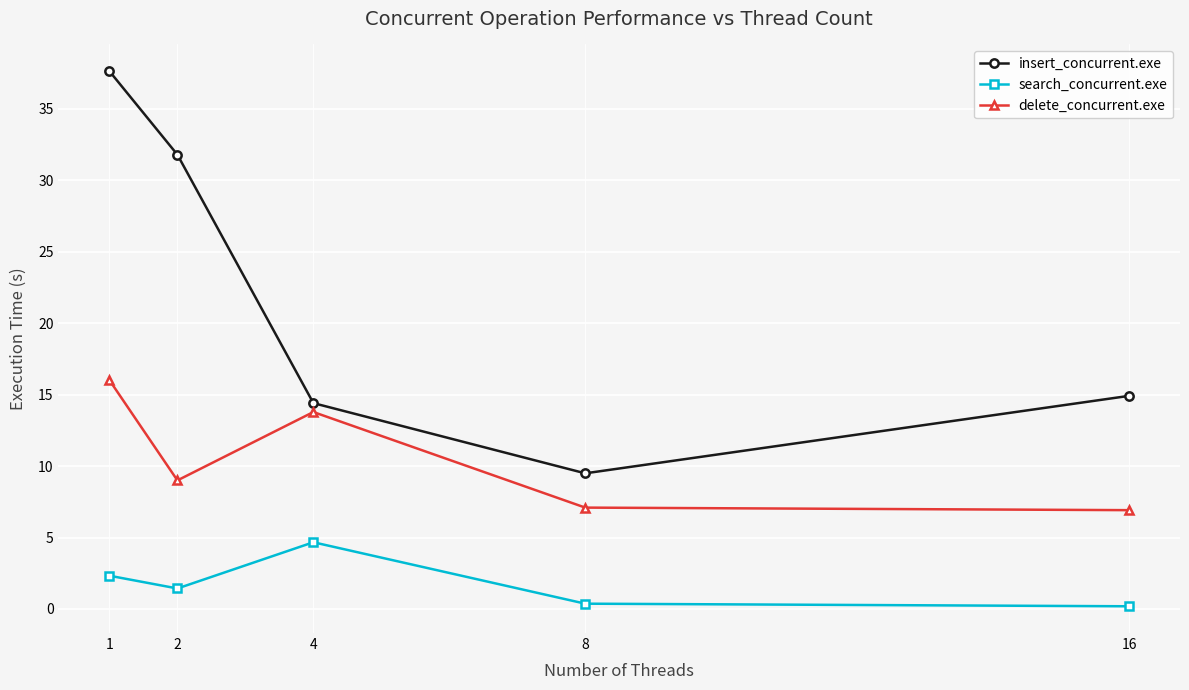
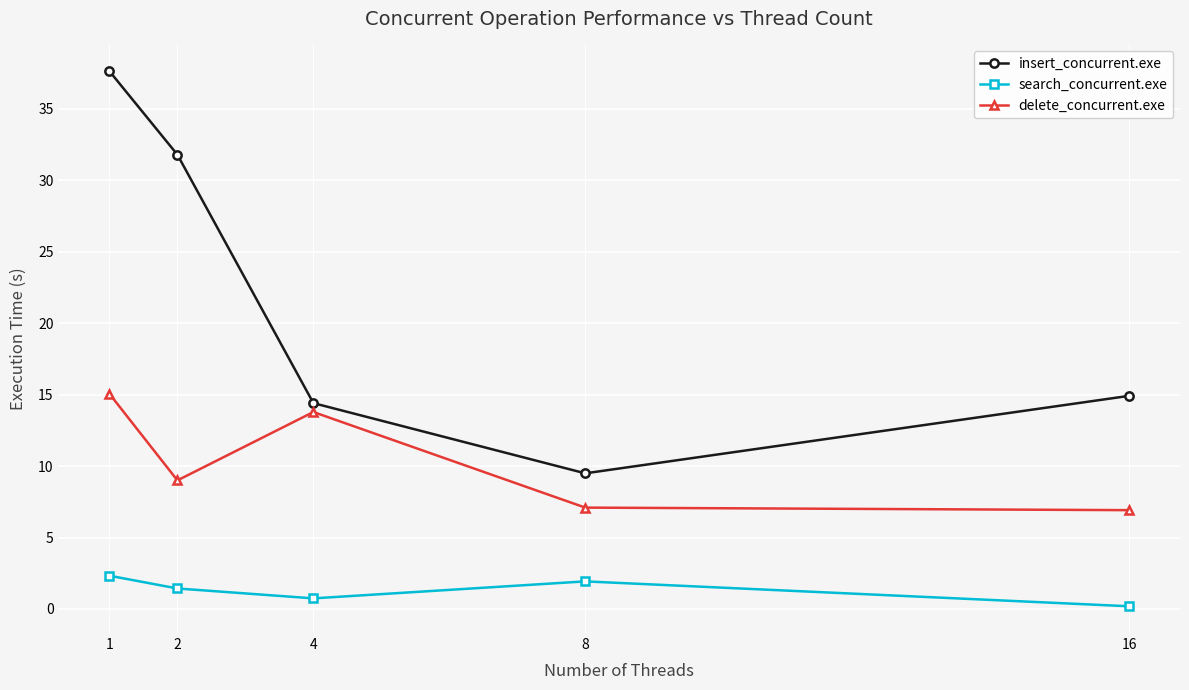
delete_concurrent.exe, 1: 16.0 -> 15.1
search_concurrent.exe, 4: 4.7 -> 0.7
search_concurrent.exe, 8: 0.4 -> 1.9
